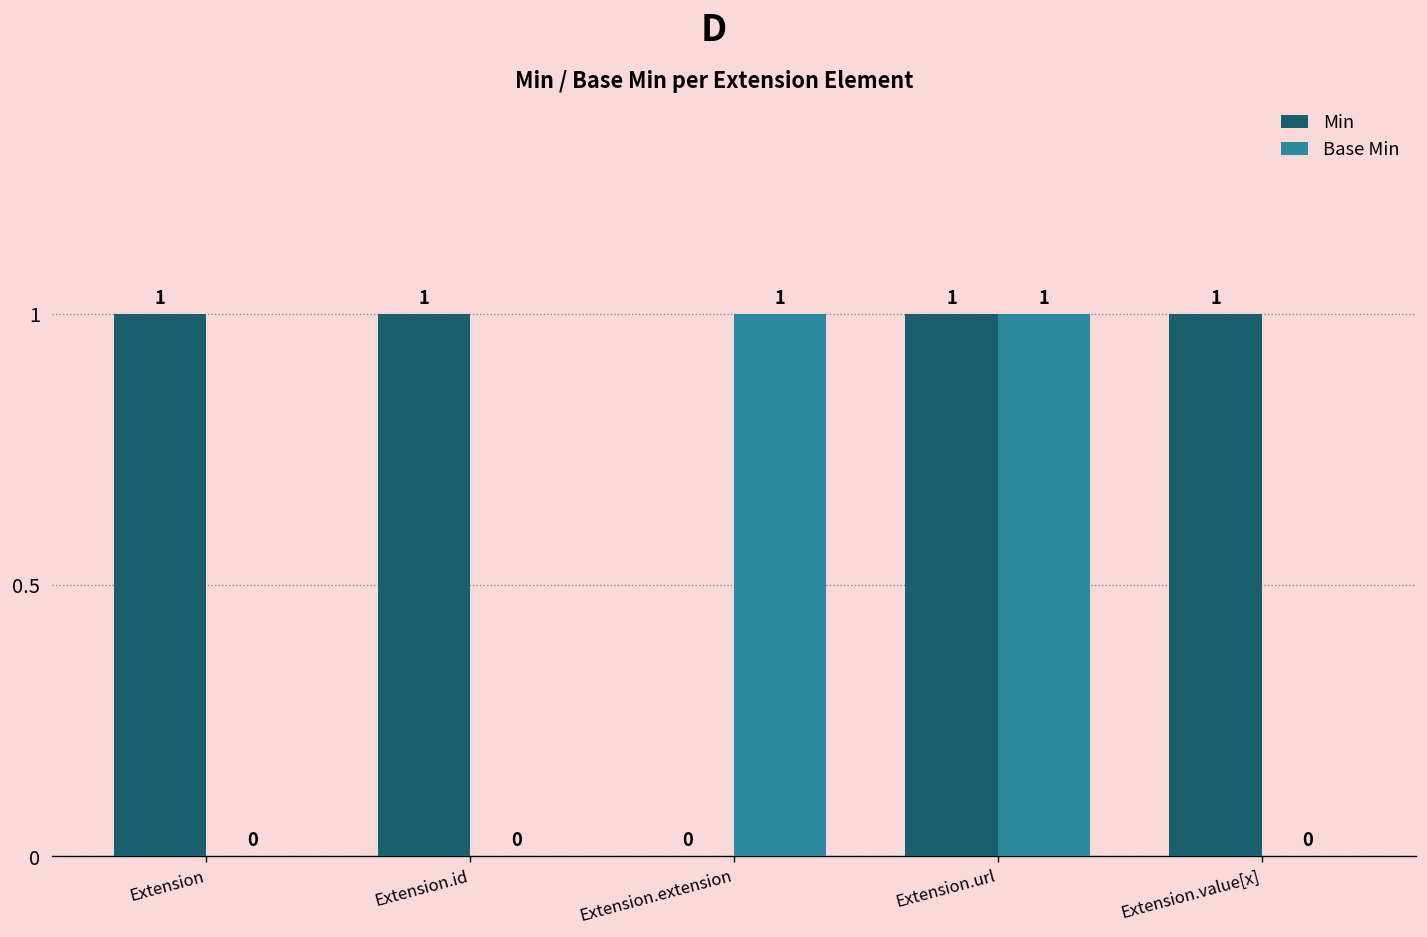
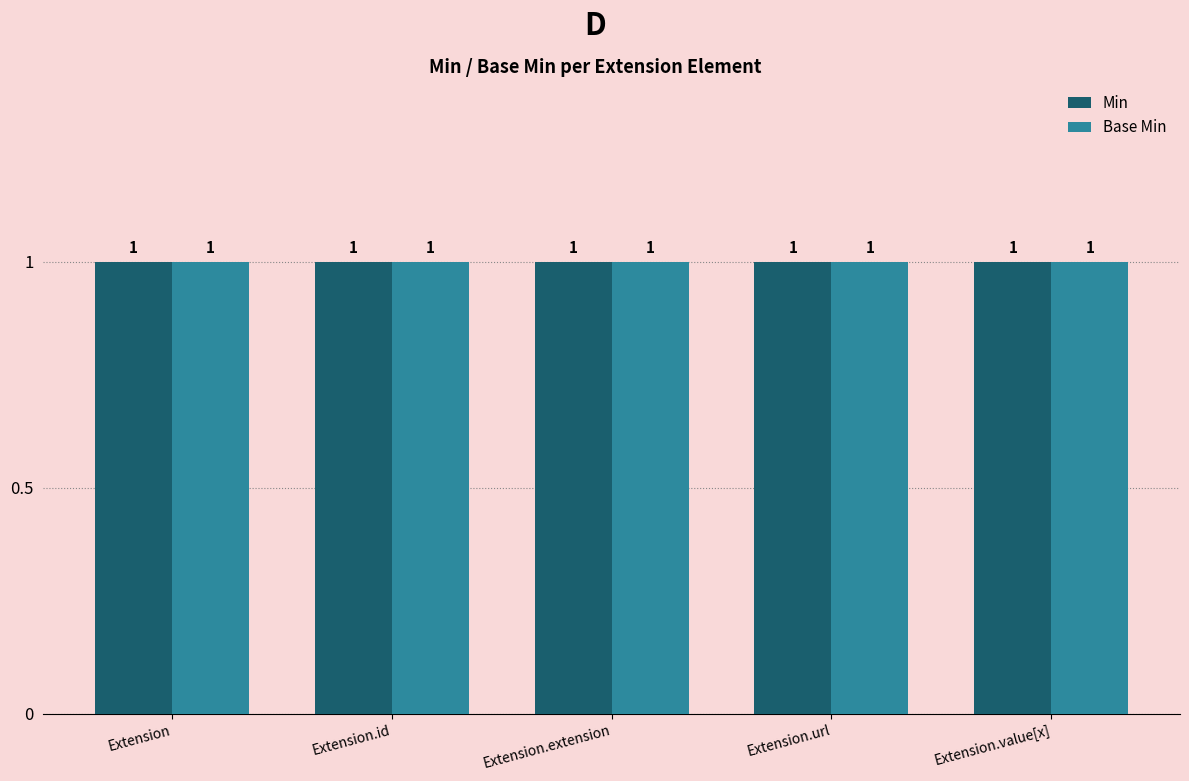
Base Min, Extension: 0 -> 1
Base Min, Extension.id: 0 -> 1
Min, Extension.extension: 0 -> 1
Base Min, Extension.value[x]: 0 -> 1
